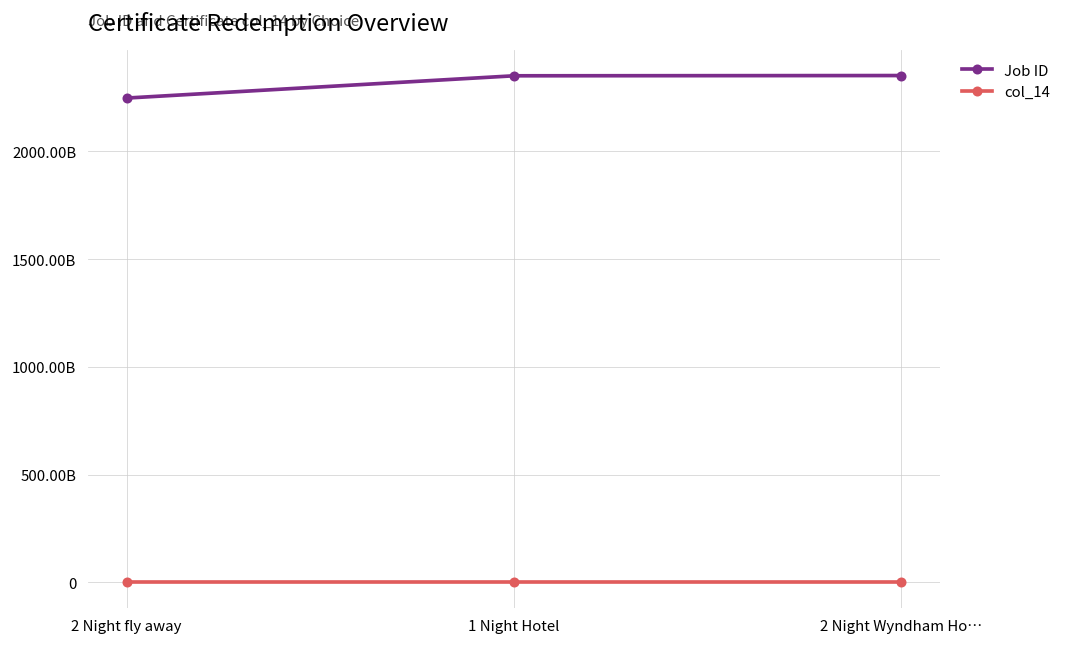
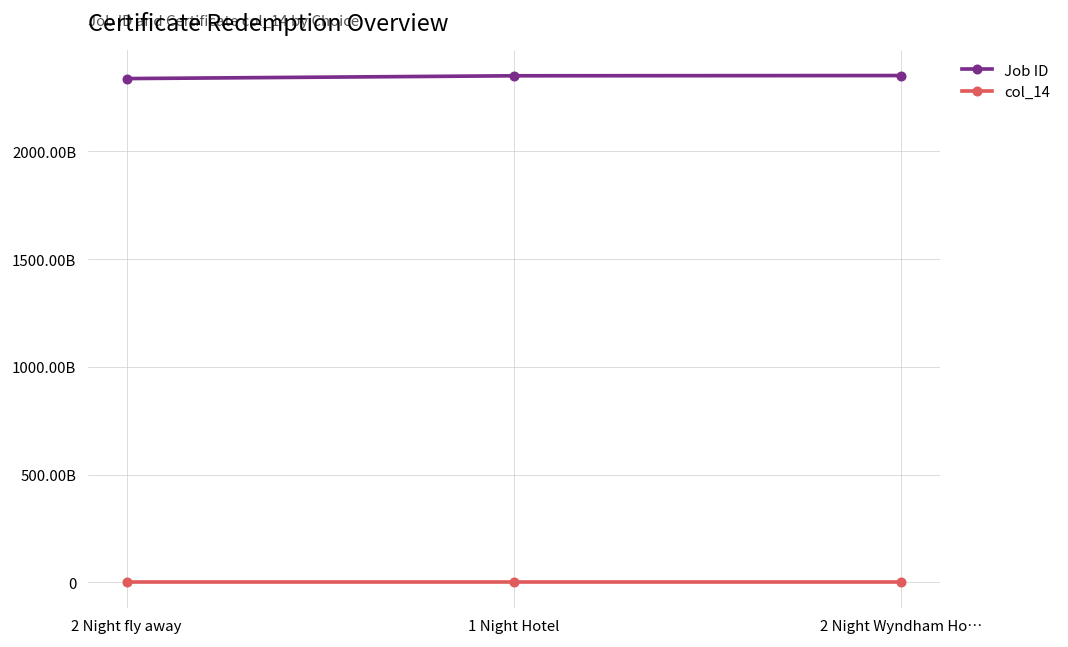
Job ID, 2 Night fly away: 2250000000000 -> 2340000000000
